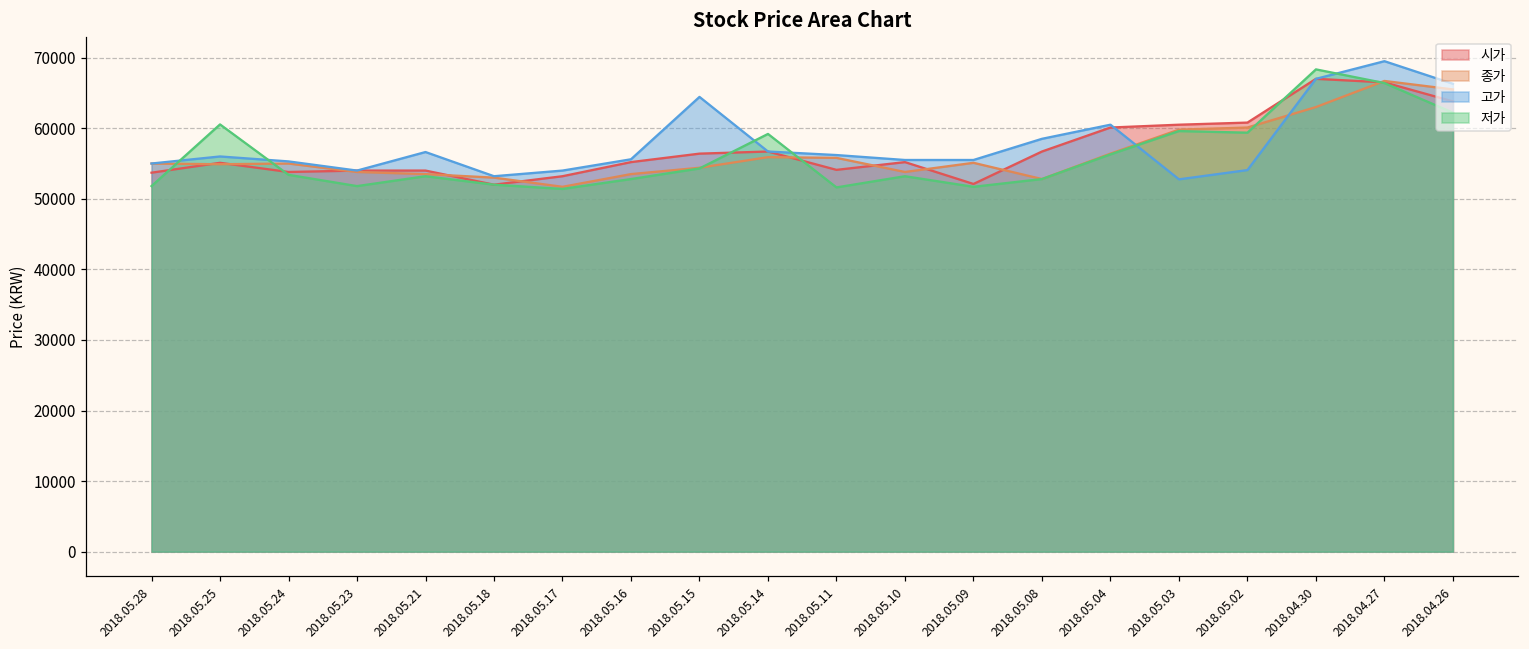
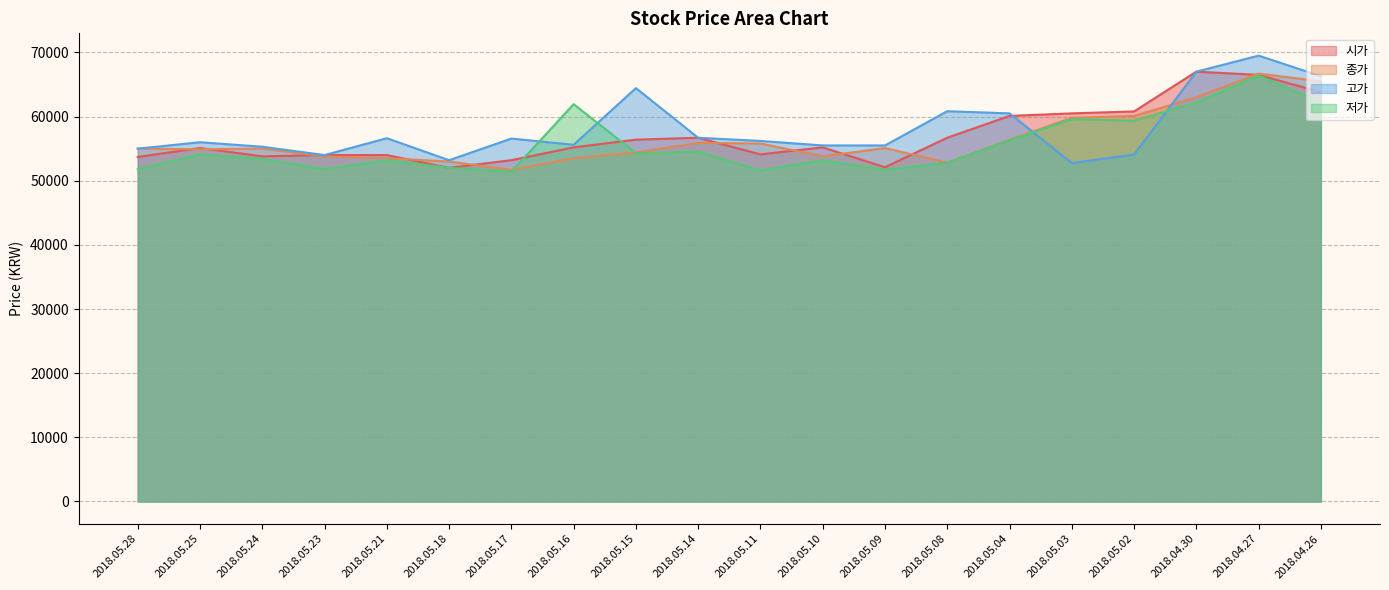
저가, 2018.05.25: 61000 -> 54000
고가, 2018.05.17: 54000 -> 57000
저가, 2018.05.16: 53000 -> 62000
저가, 2018.05.14: 59000 -> 55000
고가, 2018.05.08: 59000 -> 61000
저가, 2018.04.30: 68000 -> 62000
